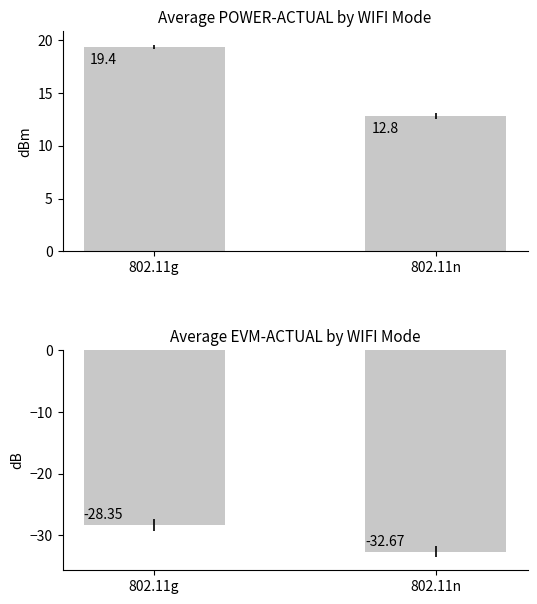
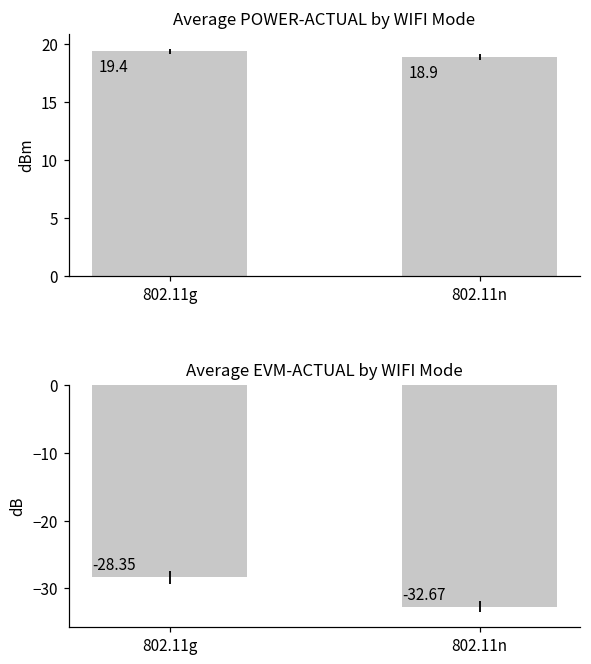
Average POWER-ACTUAL by WIFI Mode, 802.11n: 12.8 -> 18.9
